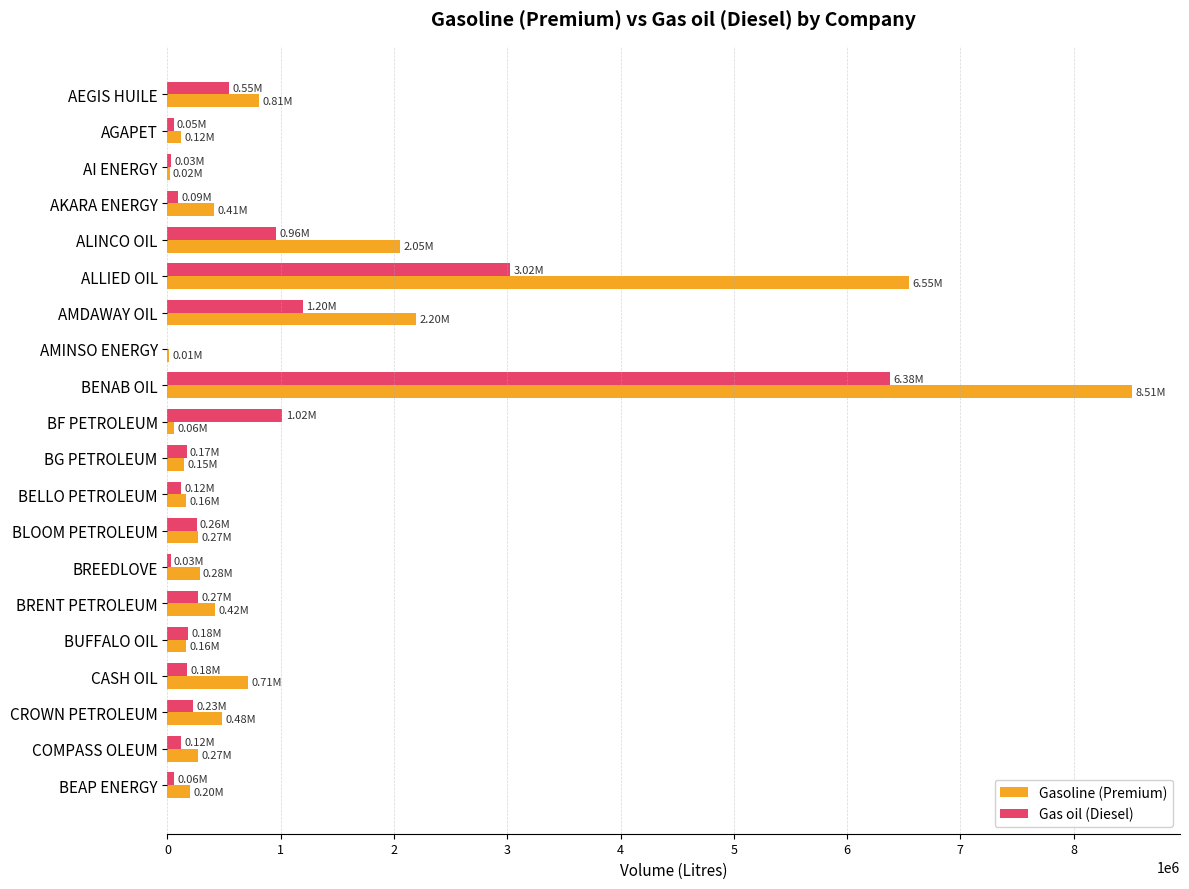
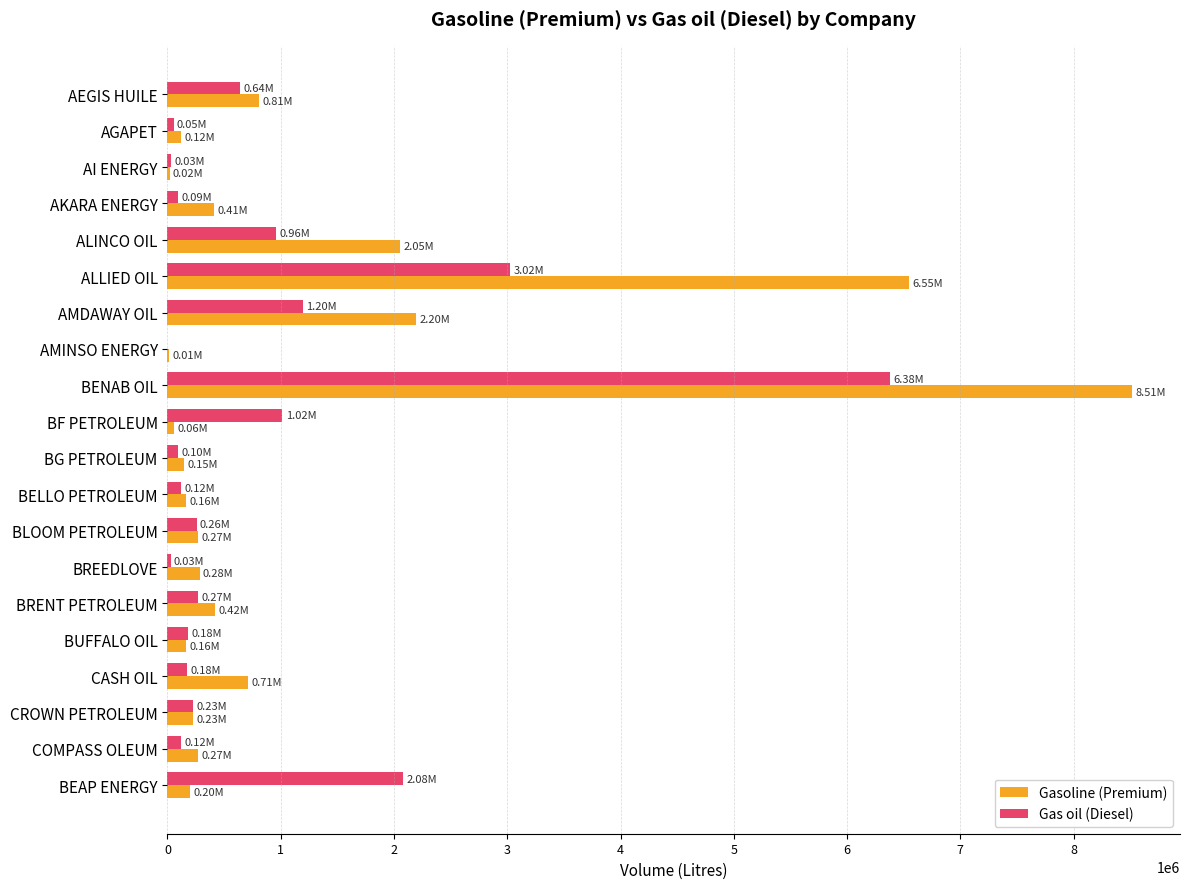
Gas oil (Diesel), AEGIS HUILE: 0.55M -> 0.64M
Gas oil (Diesel), BG PETROLEUM: 0.17M -> 0.10M
Gasoline (Premium), CROWN PETROLEUM: 0.48M -> 0.23M
Gas oil (Diesel), BEAP ENERGY: 0.06M -> 2.08M
